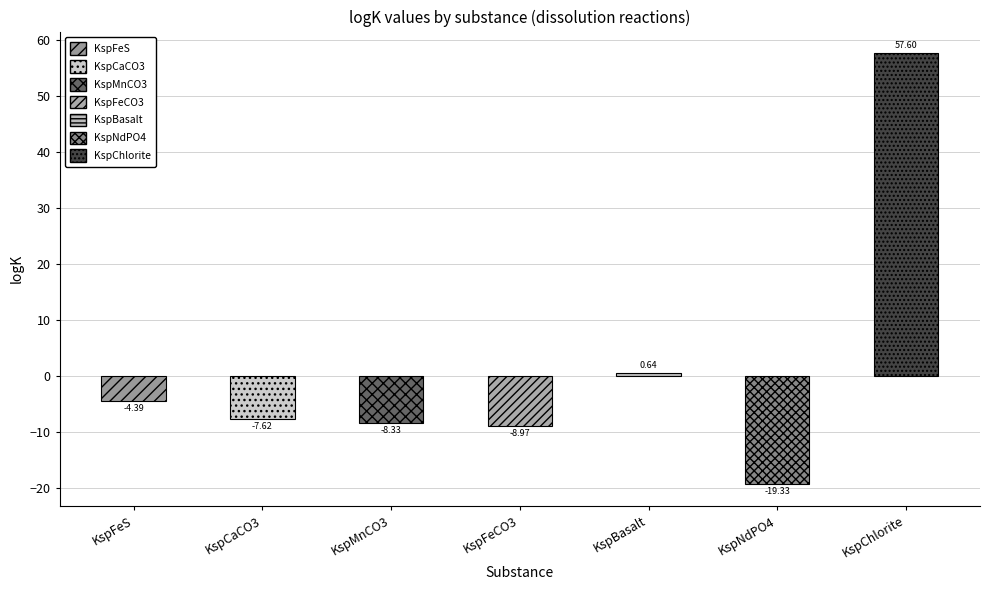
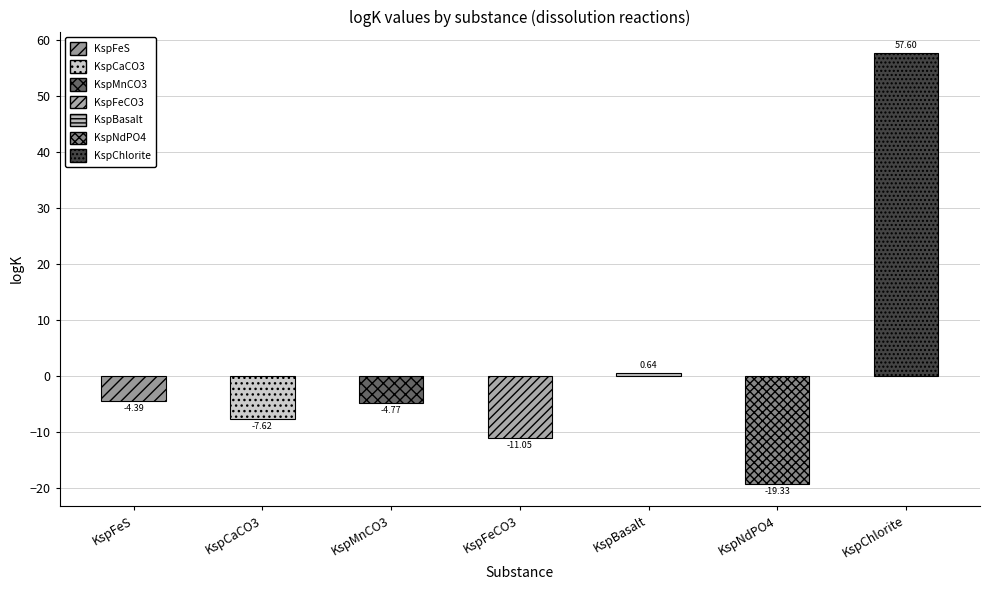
KspMnCO3: -8.33 -> -4.77
KspFeCO3: -8.97 -> -11.05
